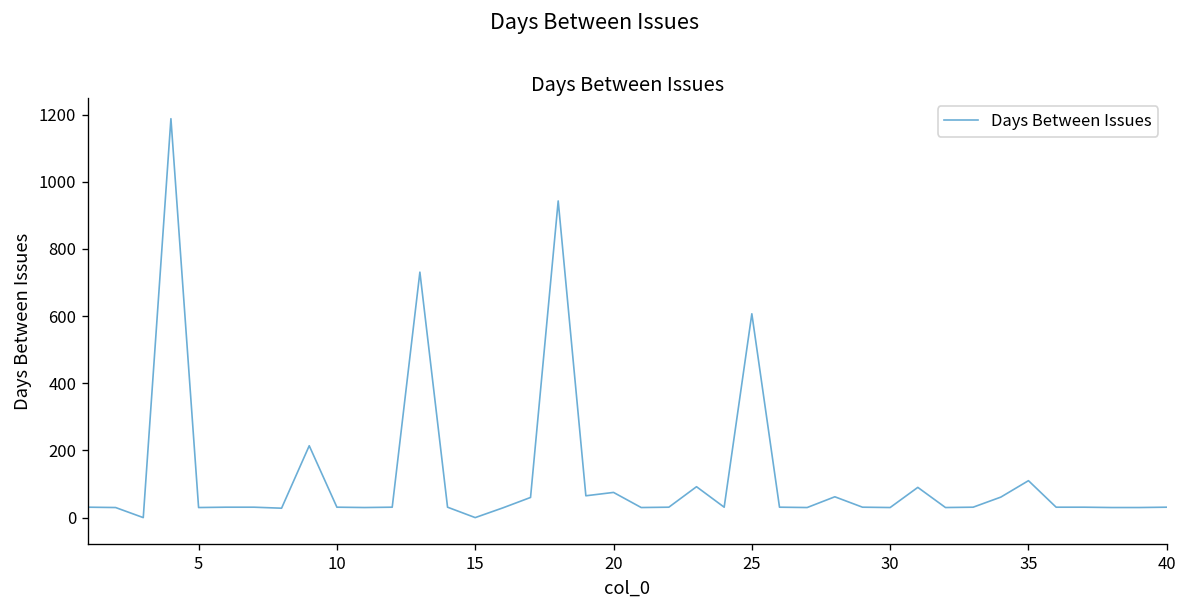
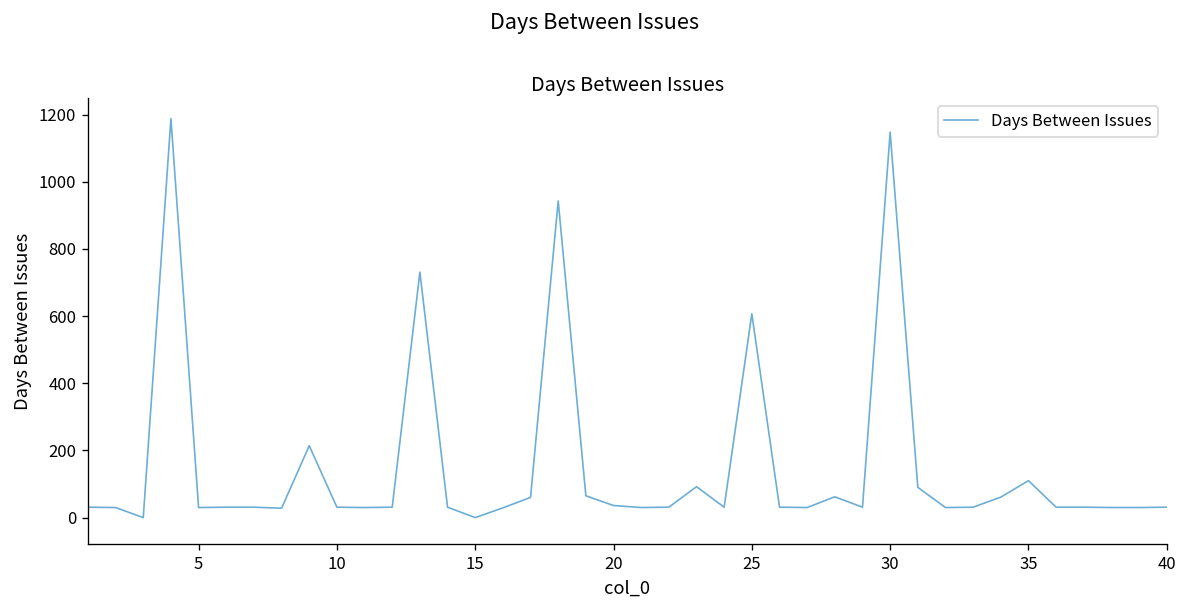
20: 80 -> 40
30: 30 -> 1150
